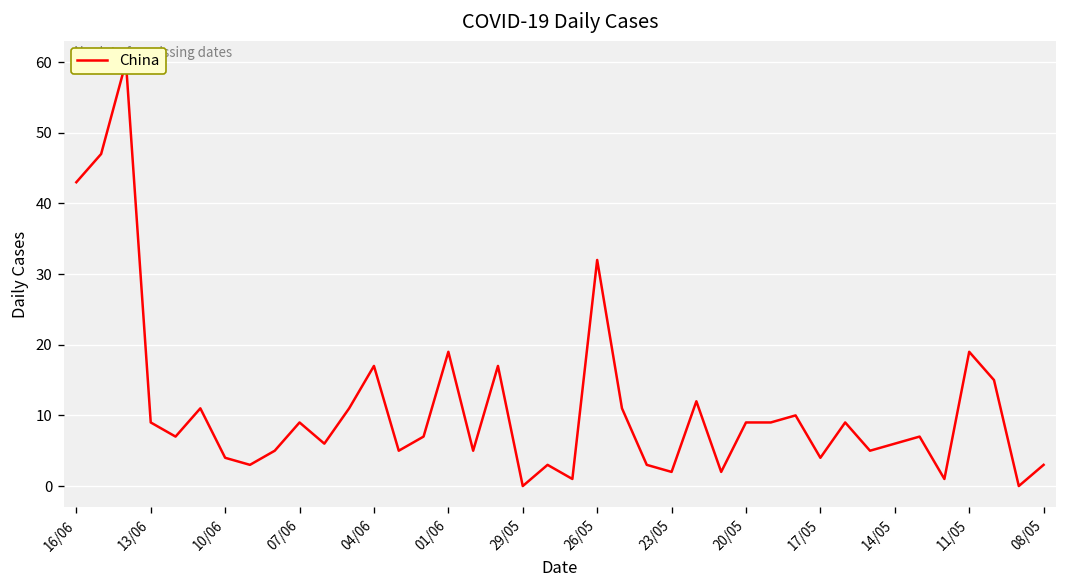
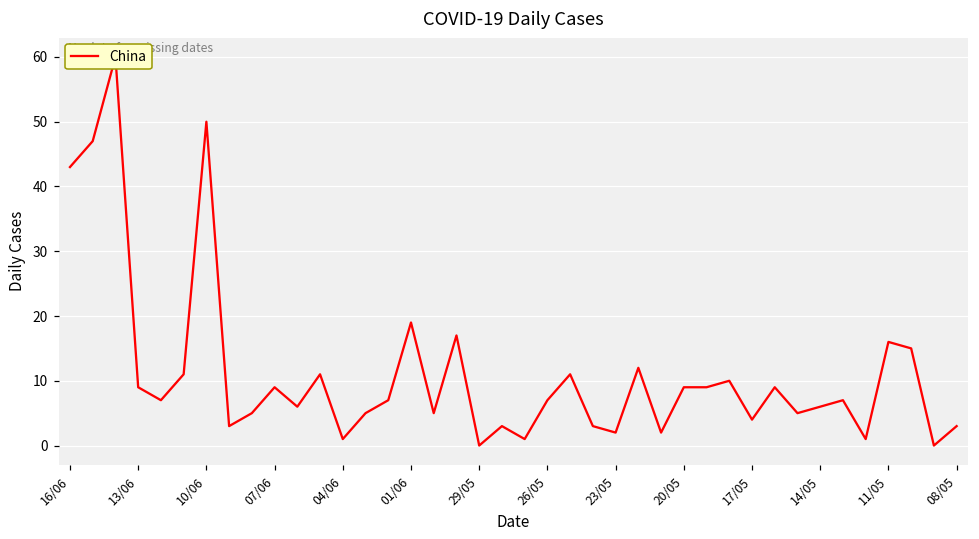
10/06: 4 -> 50
04/06: 17 -> 1
26/05: 32 -> 7
11/05: 19 -> 16
